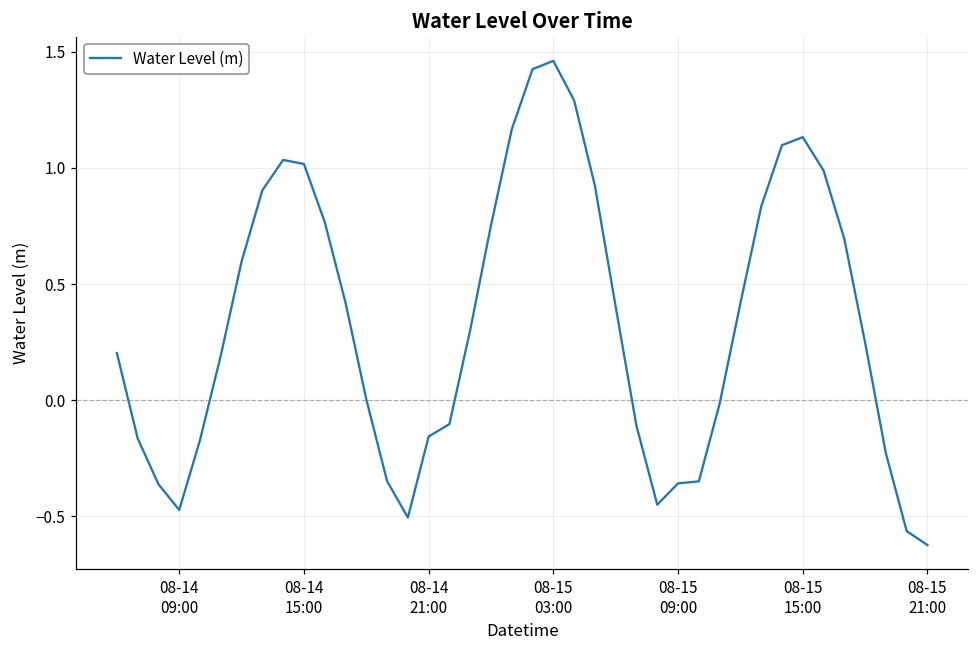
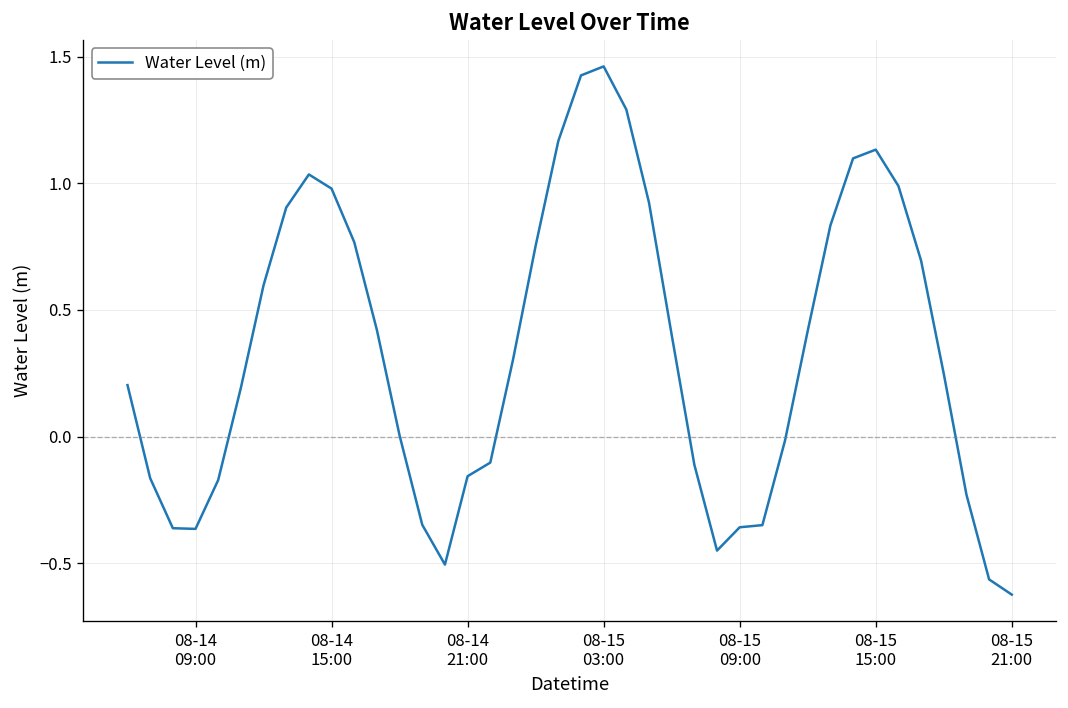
08-14 09:00: -0.47 -> -0.36
08-14 15:00: 1.02 -> 0.98
